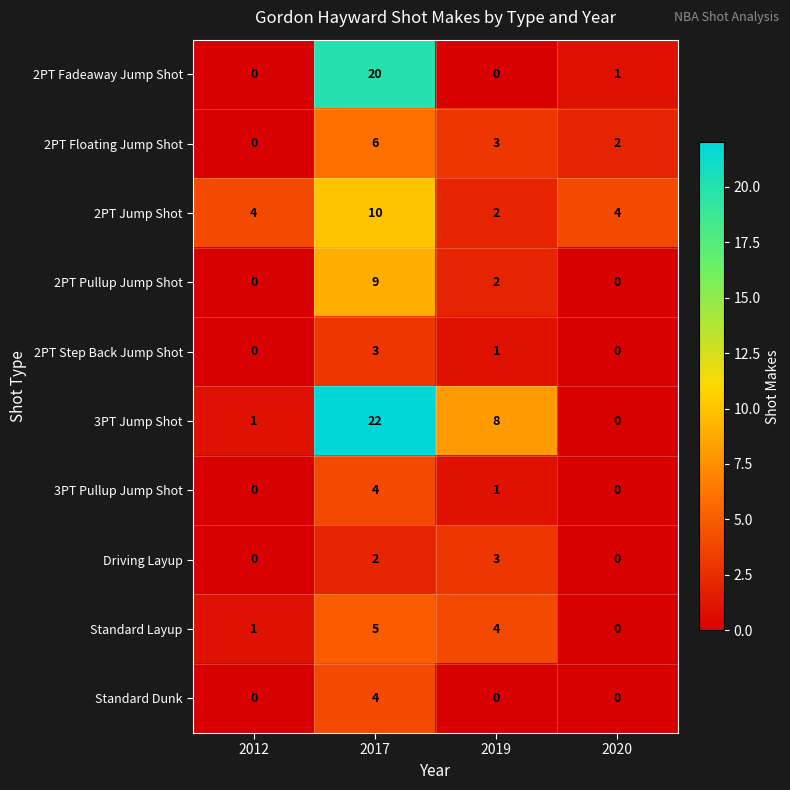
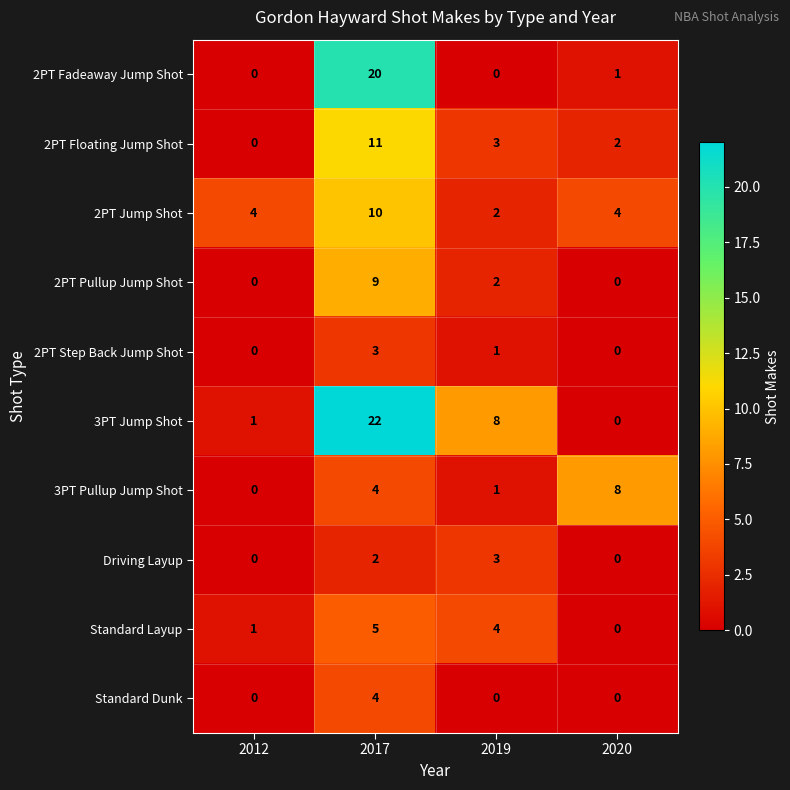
2PT Floating Jump Shot, 2017: 6 -> 11
3PT Pullup Jump Shot, 2020: 0 -> 8
